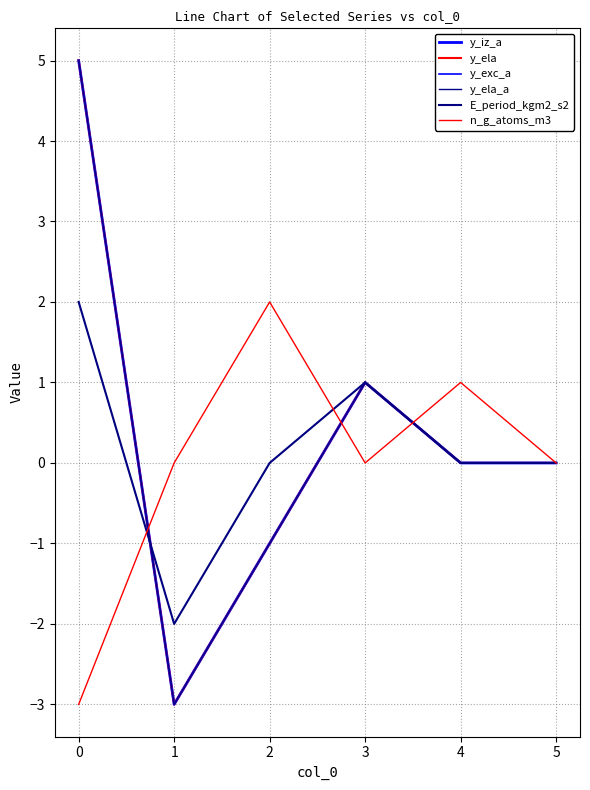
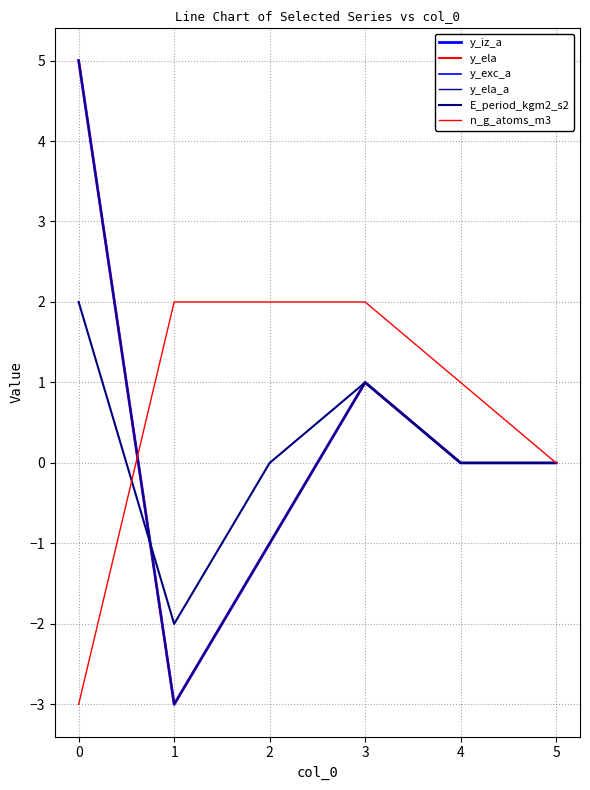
n_g_atoms_m3, 1: 0 -> 2
n_g_atoms_m3, 3: 0 -> 2
